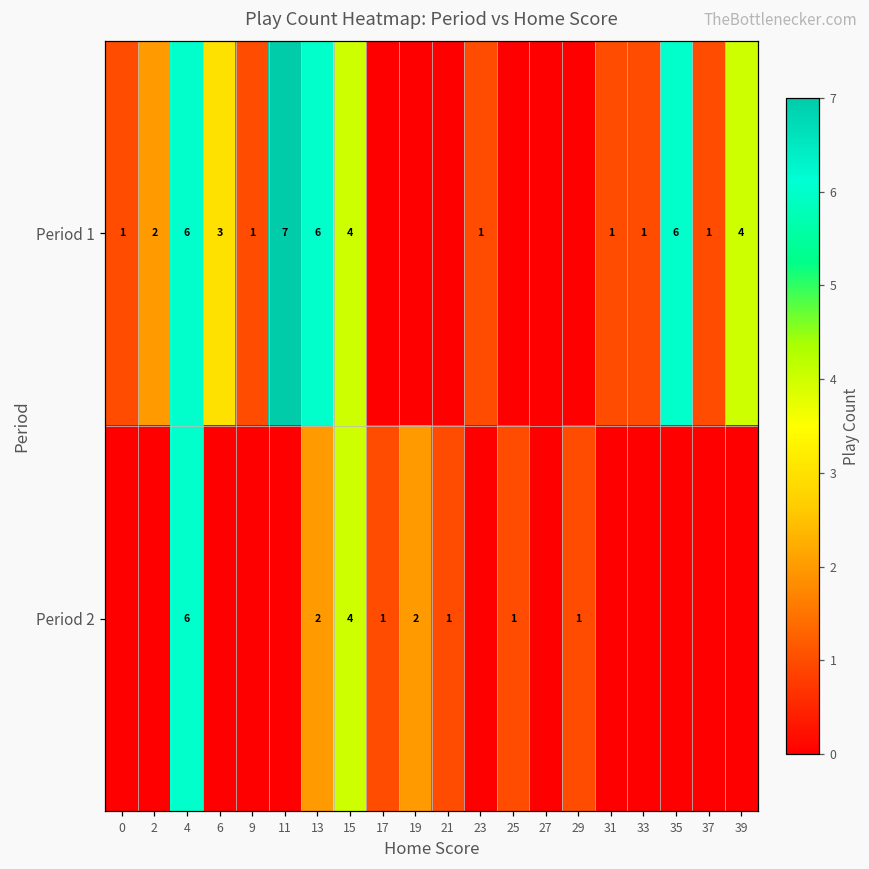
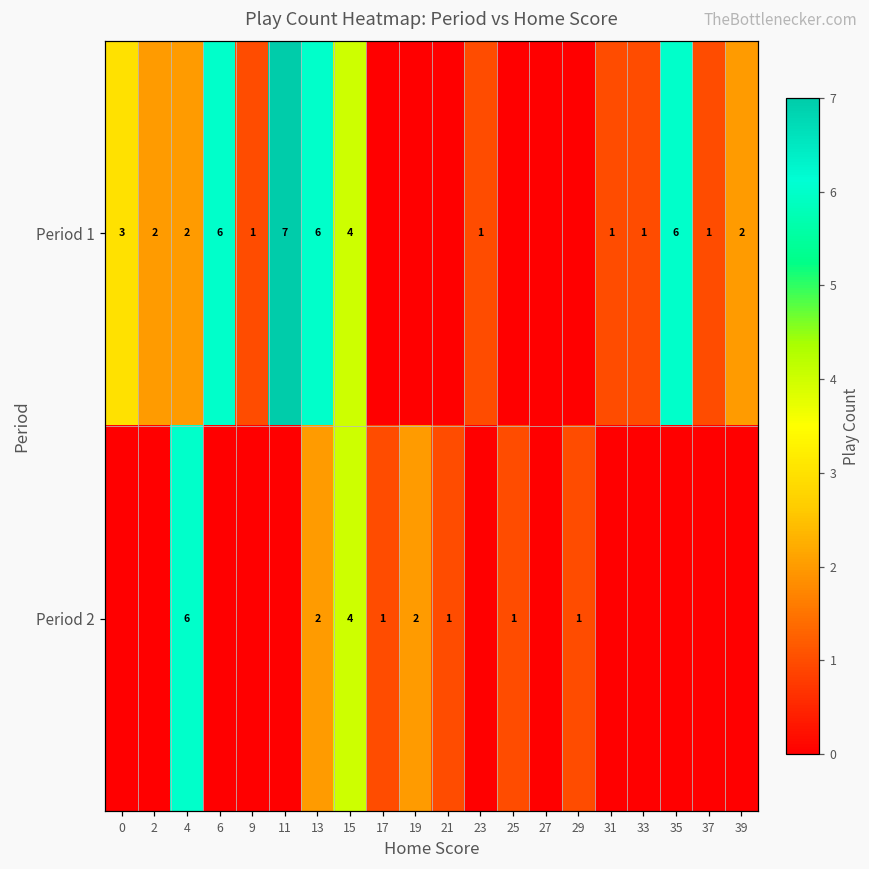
Period 1, 0: 1 -> 3
Period 1, 4: 6 -> 2
Period 1, 6: 3 -> 6
Period 1, 39: 4 -> 2
